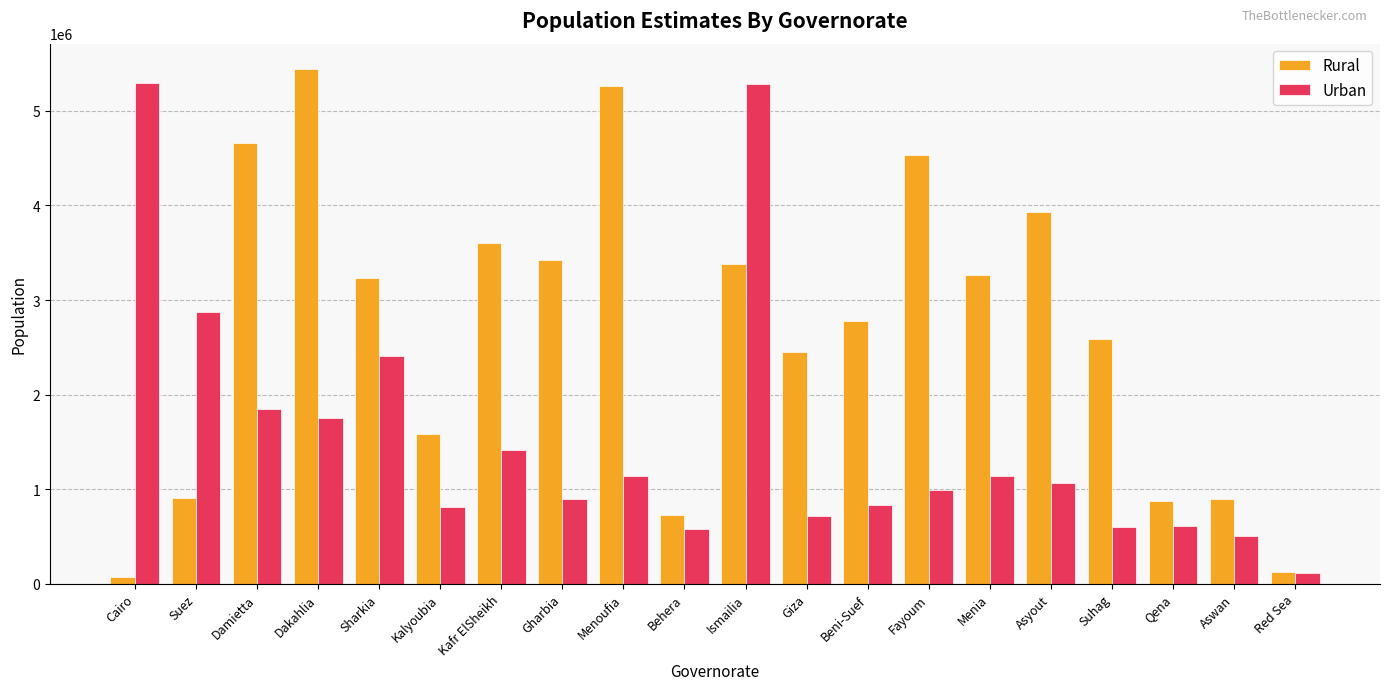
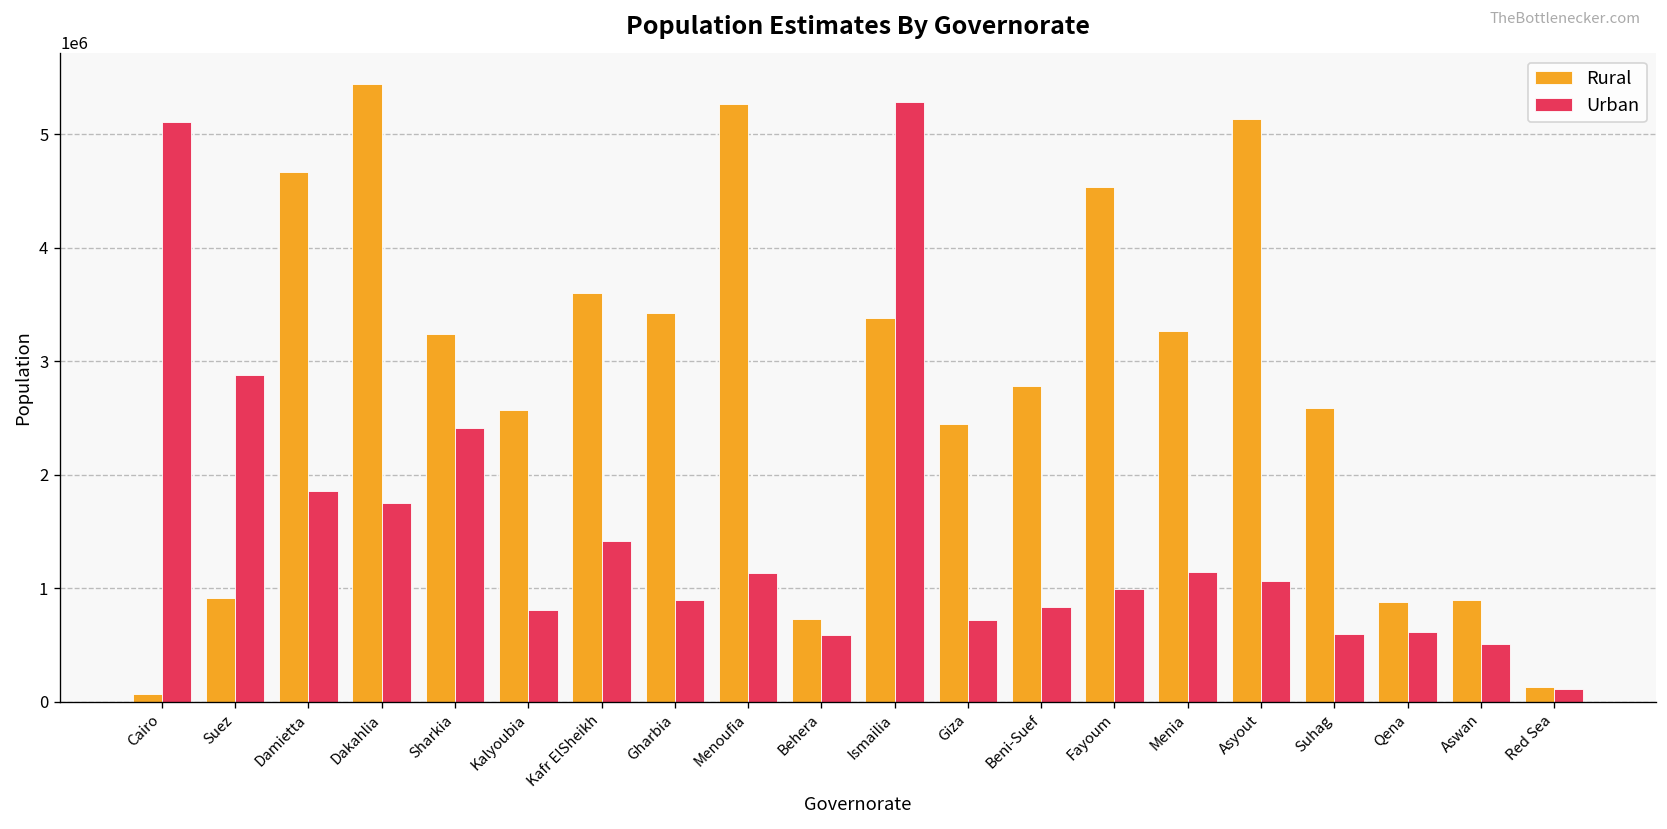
Urban, Cairo: 5300000 -> 5100000
Rural, Kalyoubia: 1600000 -> 2600000
Rural, Asyout: 3900000 -> 5100000
